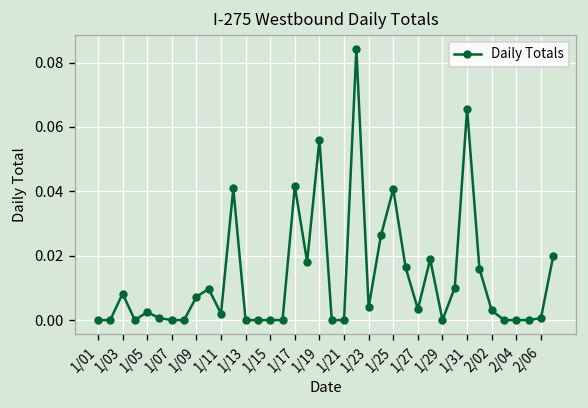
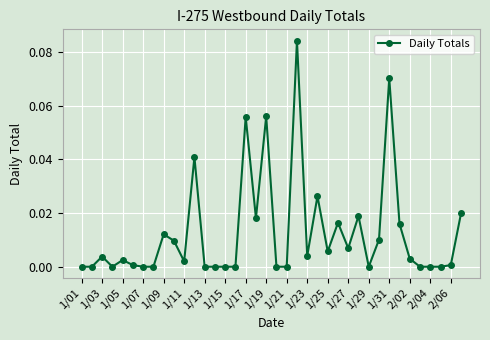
1/03: 0.008 -> 0.004
1/09: 0.007 -> 0.012
1/17: 0.042 -> 0.056
1/25: 0.041 -> 0.006
1/27: 0.003 -> 0.007
1/31: 0.066 -> 0.070
